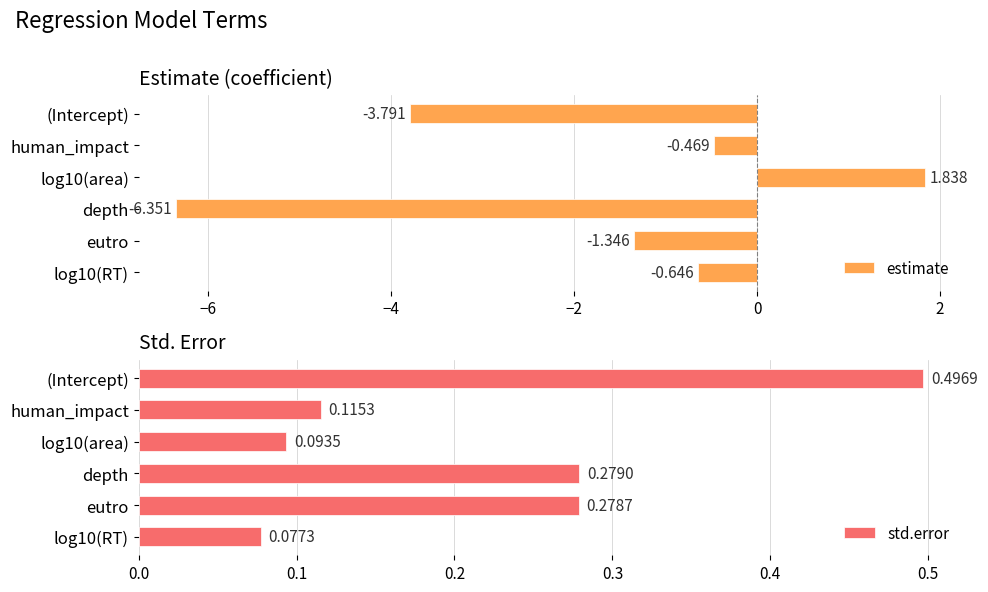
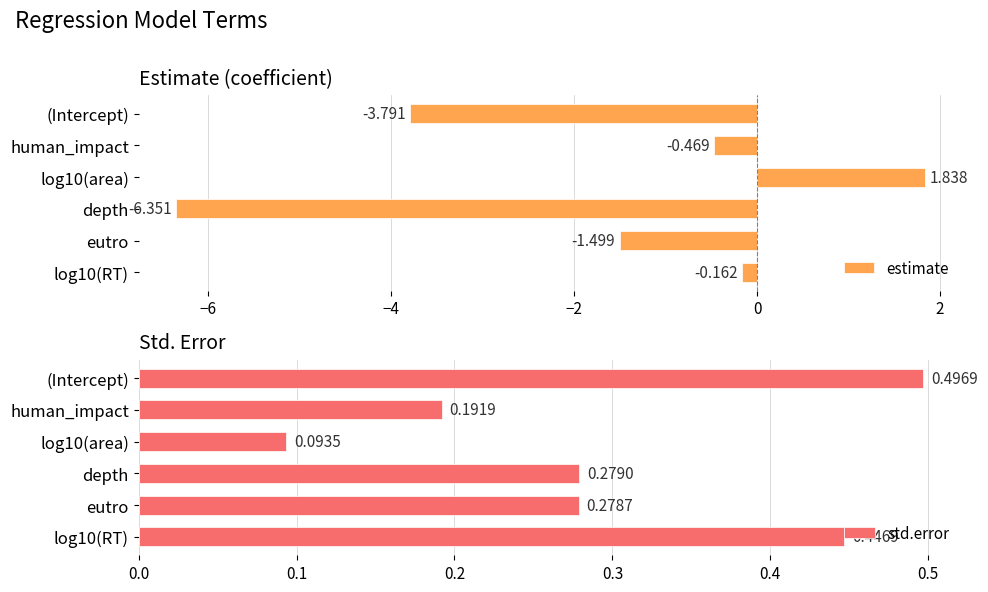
Estimate (coefficient), eutro: -1.346 -> -1.499
Estimate (coefficient), log10(RT): -0.646 -> -0.162
Std. Error, human_impact: 0.1153 -> 0.1919
Std. Error, log10(RT): 0.0773 -> 0.4469
